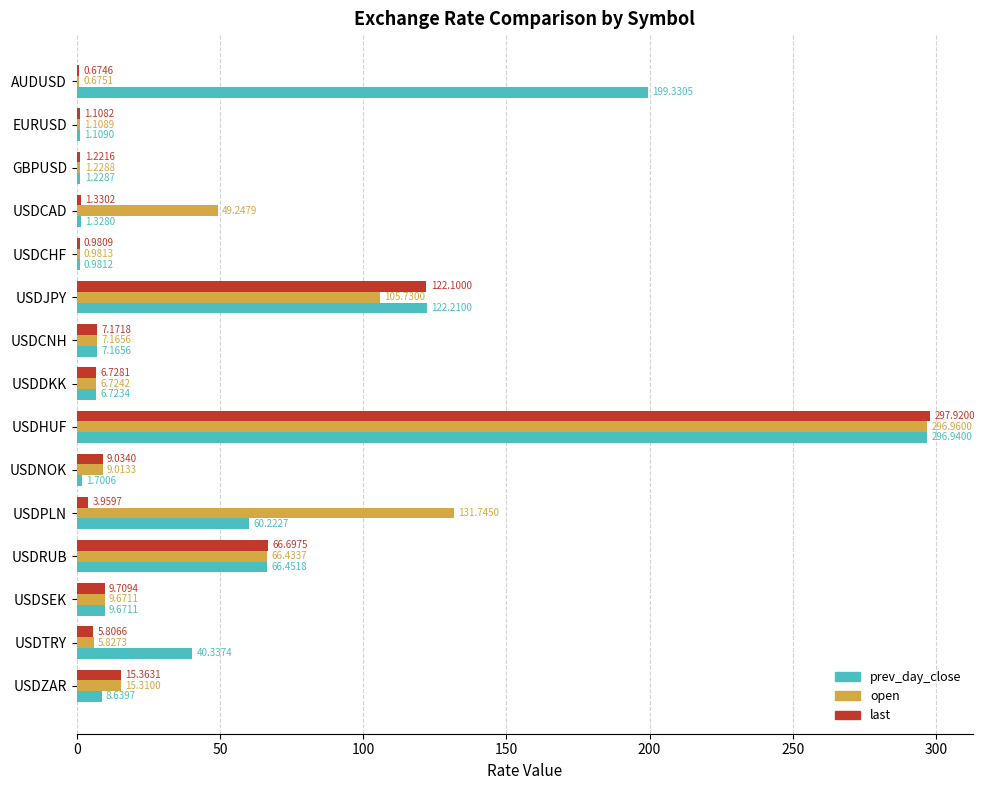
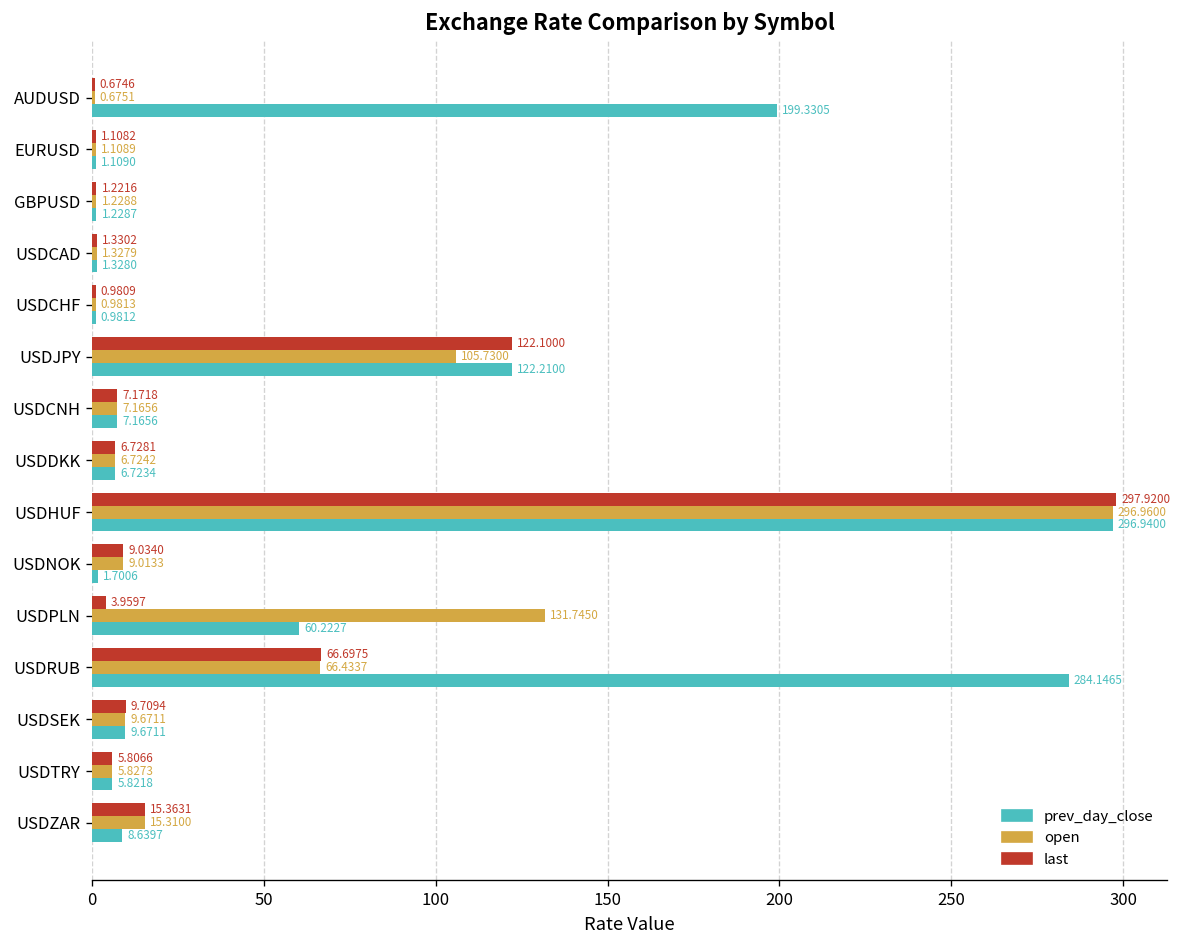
open, USDCAD: 49.2479 -> 1.3279
prev_day_close, USDRUB: 66.4518 -> 284.1465
prev_day_close, USDTRY: 40.3374 -> 5.8218
